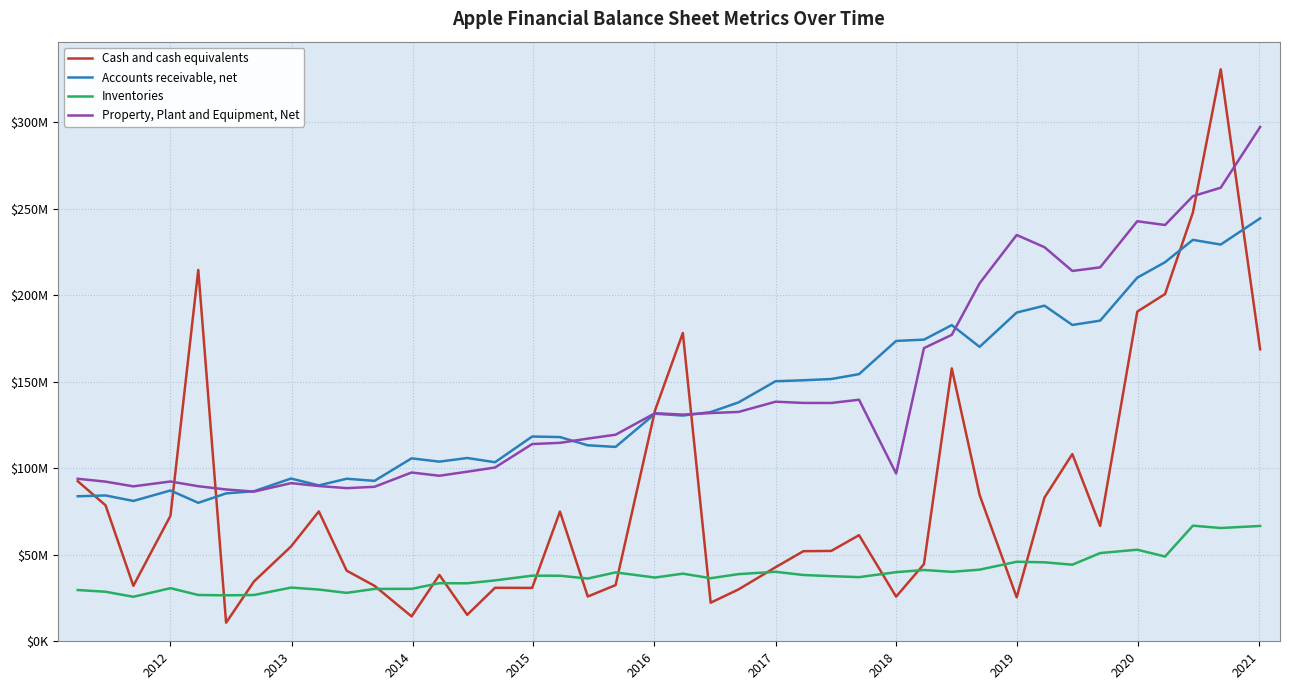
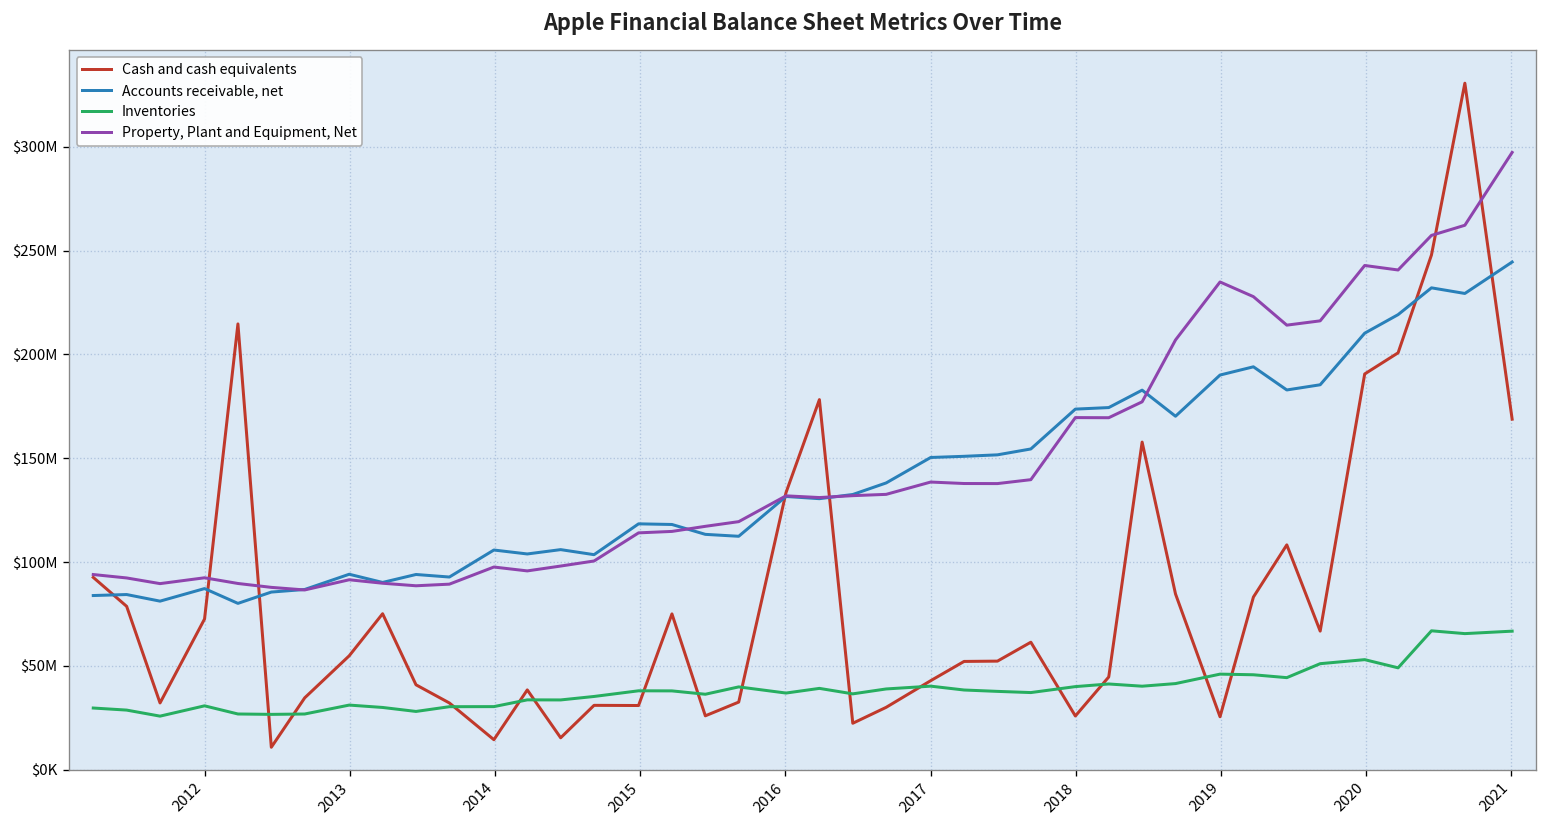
Property, Plant and Equipment, Net, 2018: $97000000 -> $170000000
